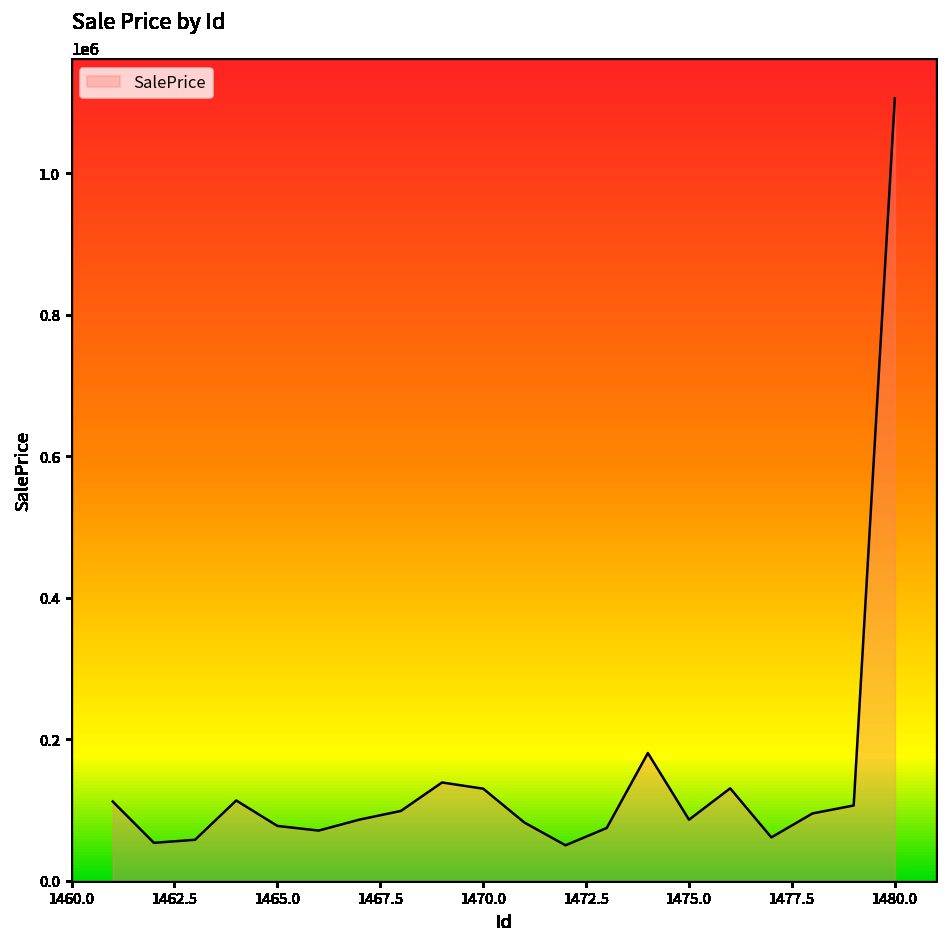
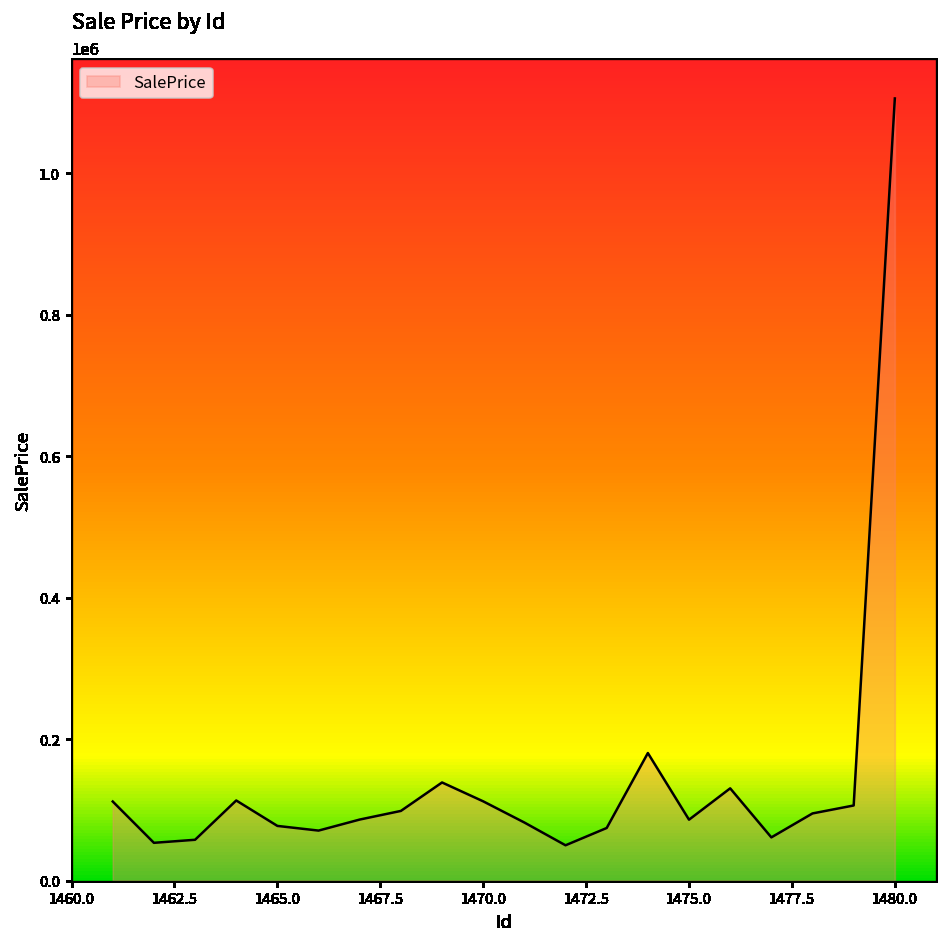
1470.0: 130000 -> 110000
